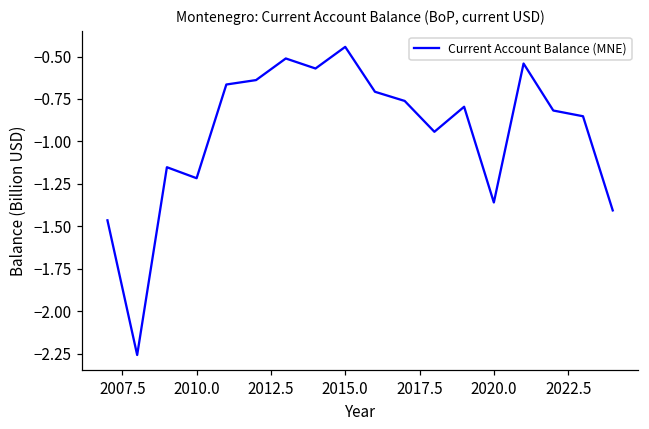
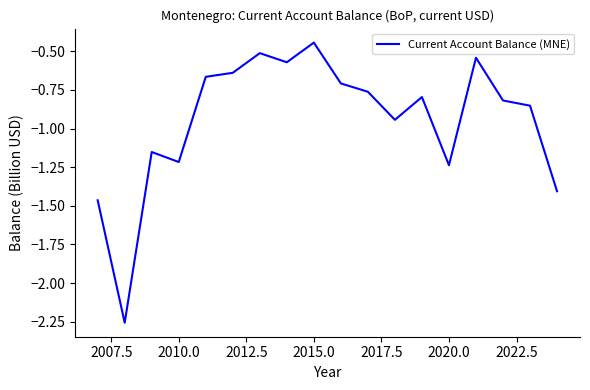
2020.0: -1.36 -> -1.24
